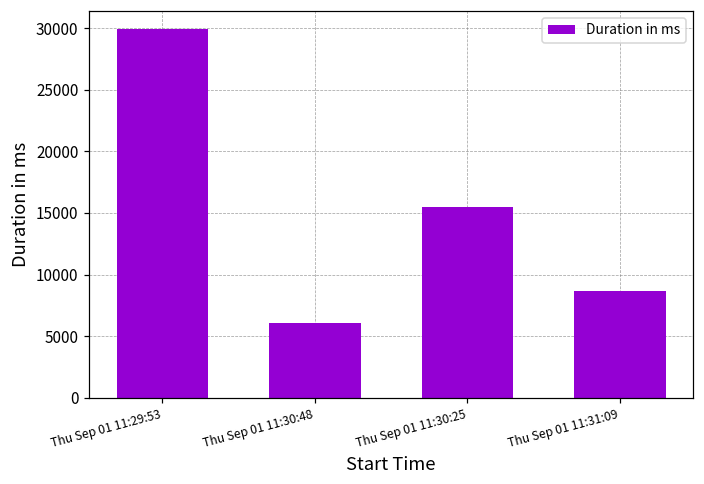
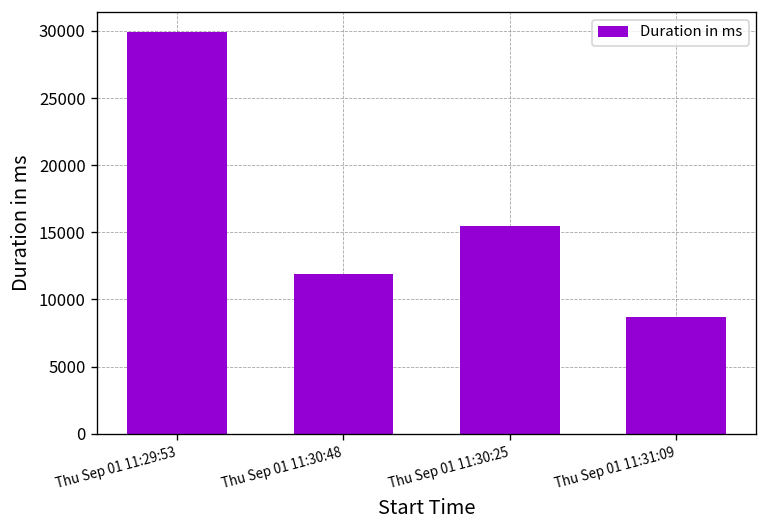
Thu Sep 01 11:30:48: 6100 -> 11900
